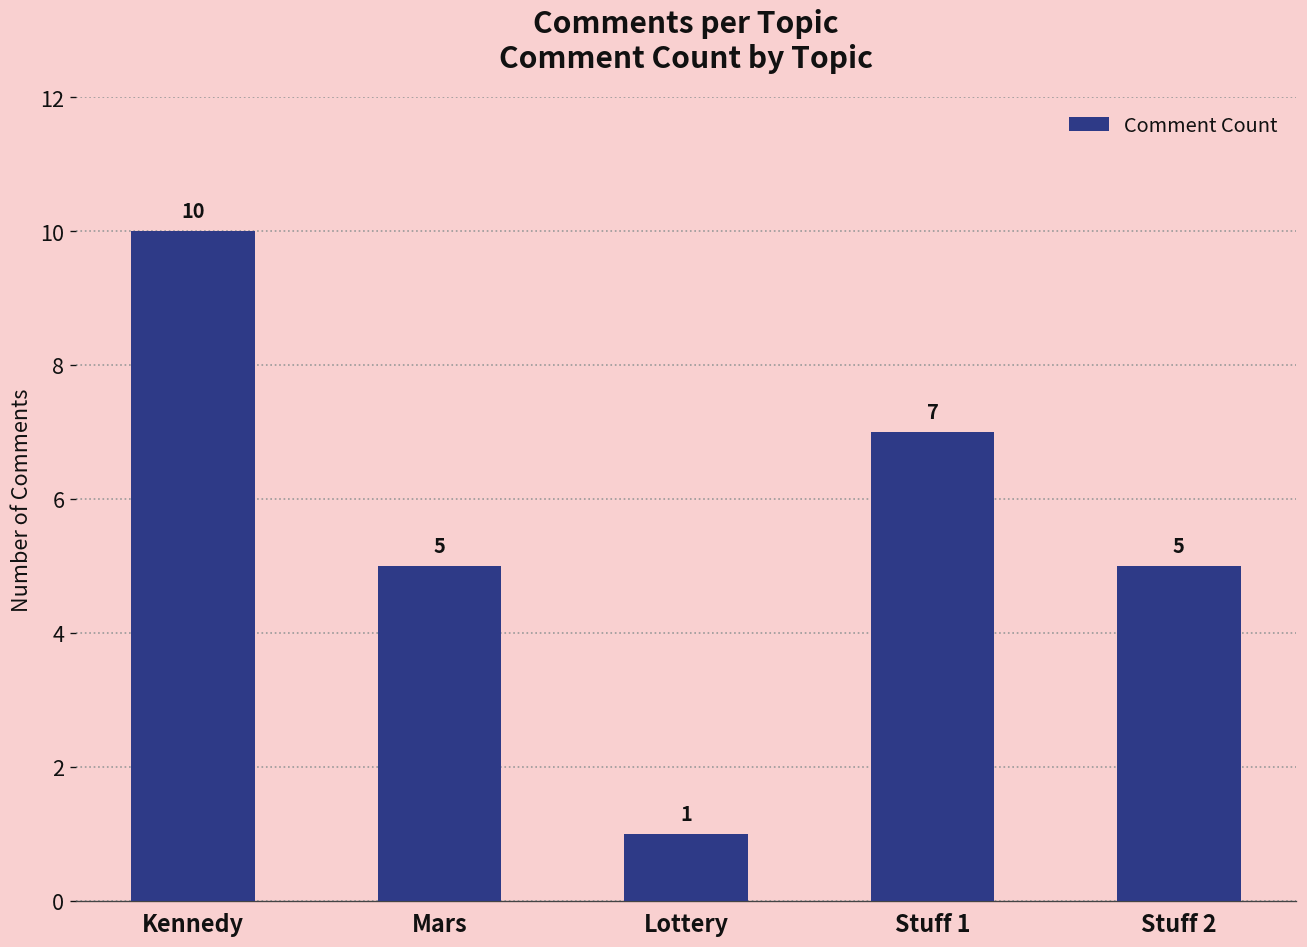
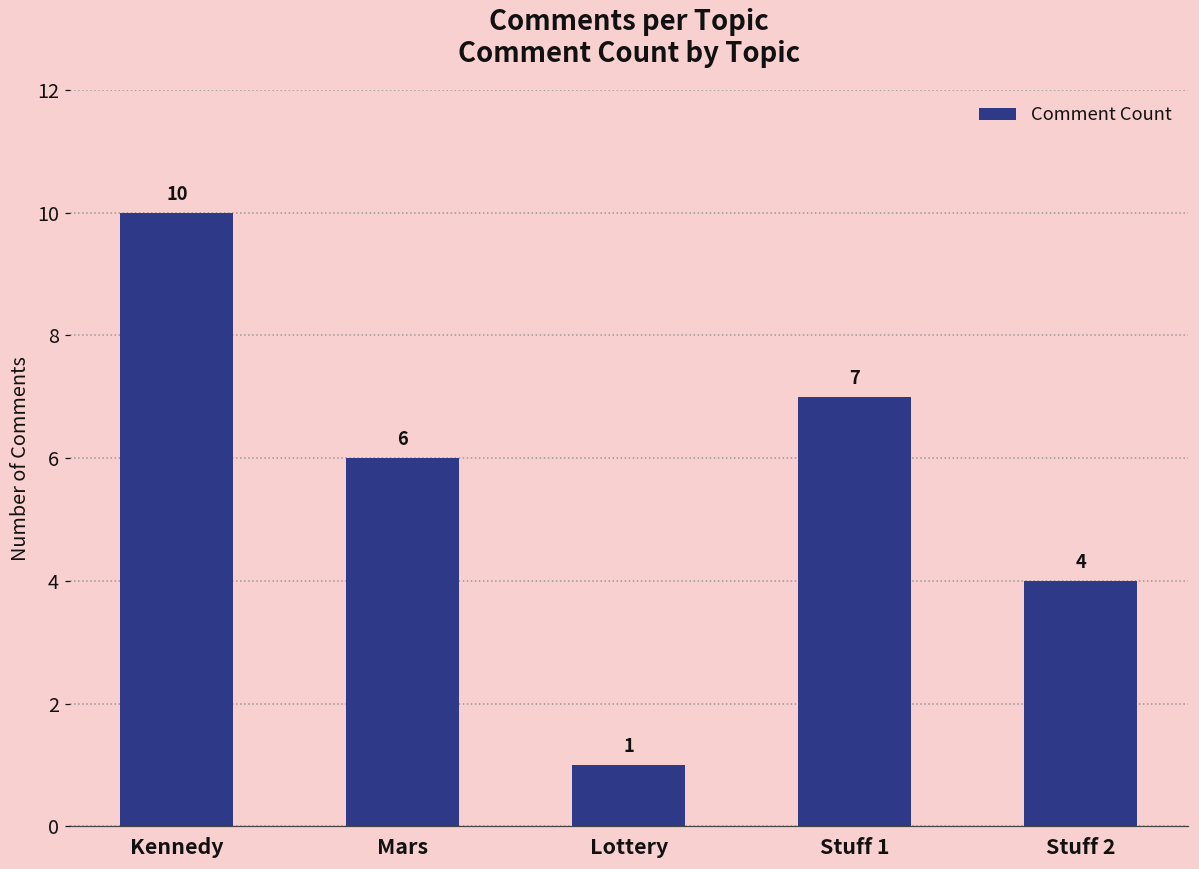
Mars: 5 -> 6
Stuff 2: 5 -> 4
